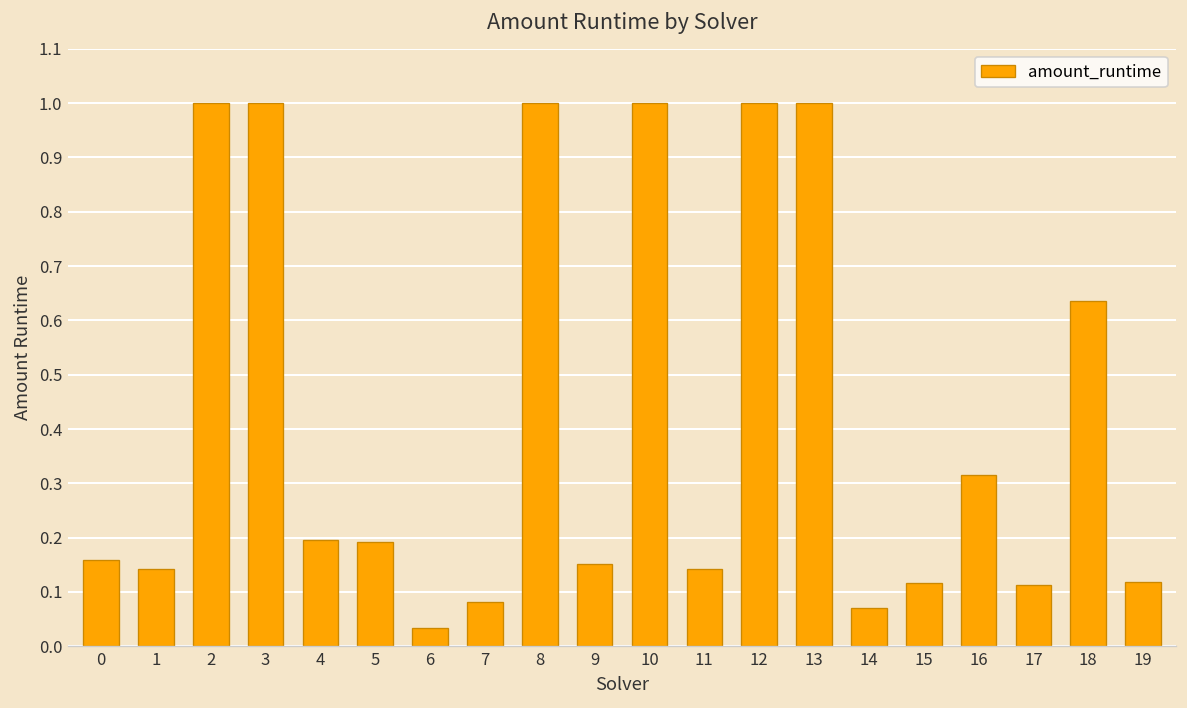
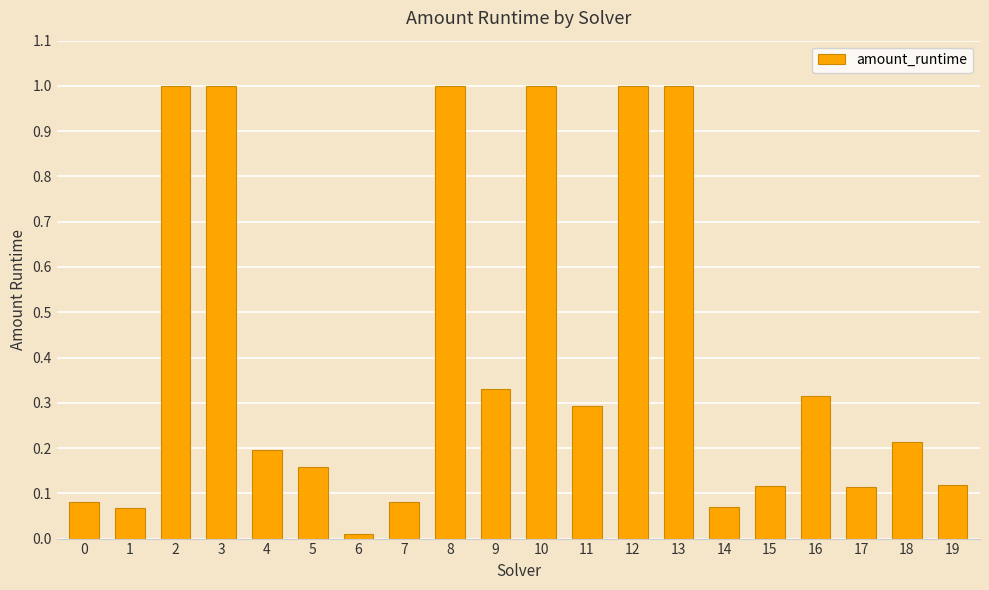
0: 0.16 -> 0.08
1: 0.14 -> 0.07
5: 0.19 -> 0.16
6: 0.03 -> 0.01
9: 0.15 -> 0.33
11: 0.14 -> 0.29
18: 0.64 -> 0.21
